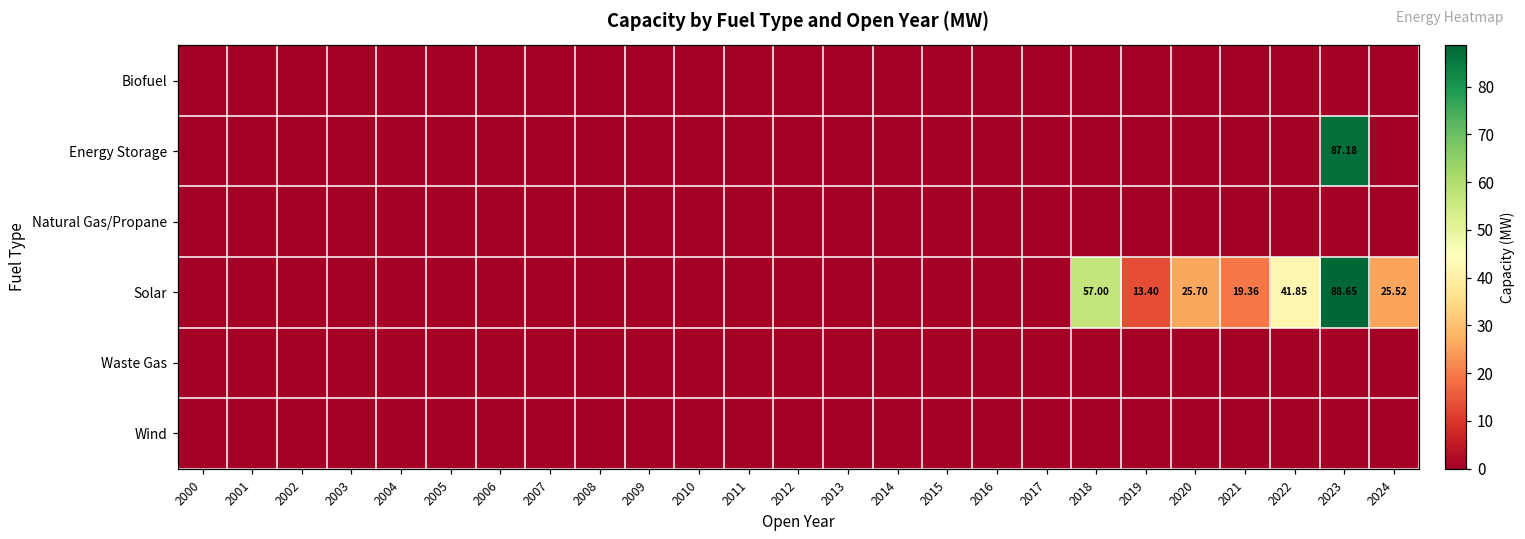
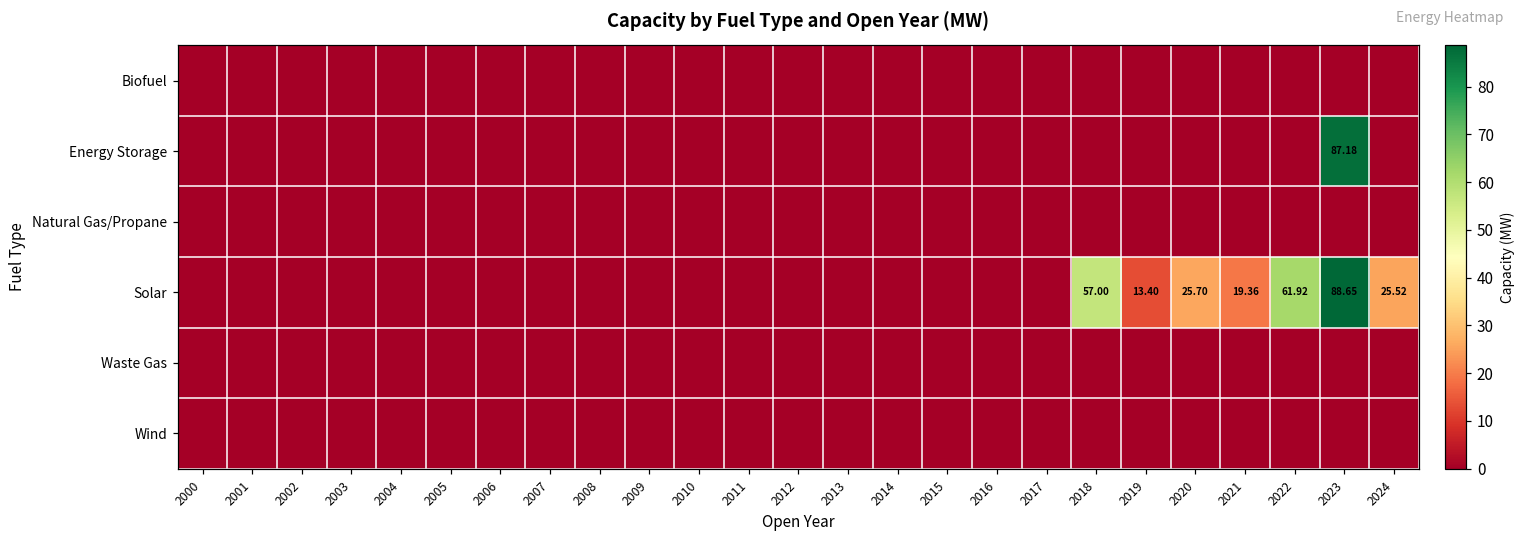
Solar, 2022: 41.85 -> 61.92
